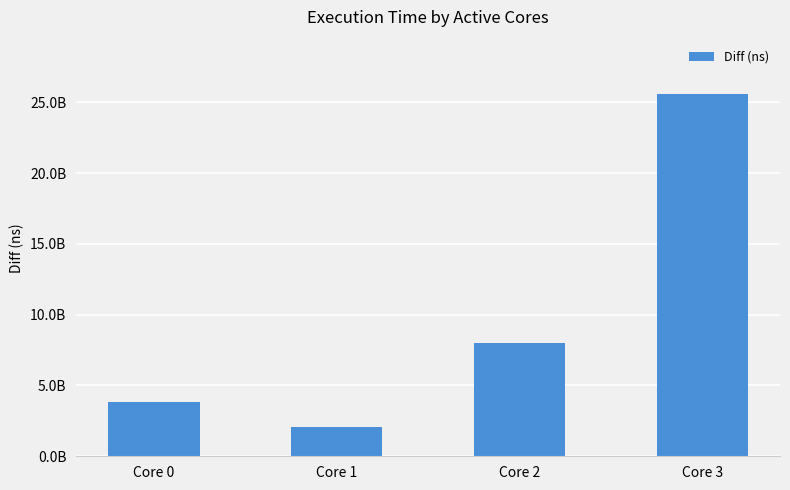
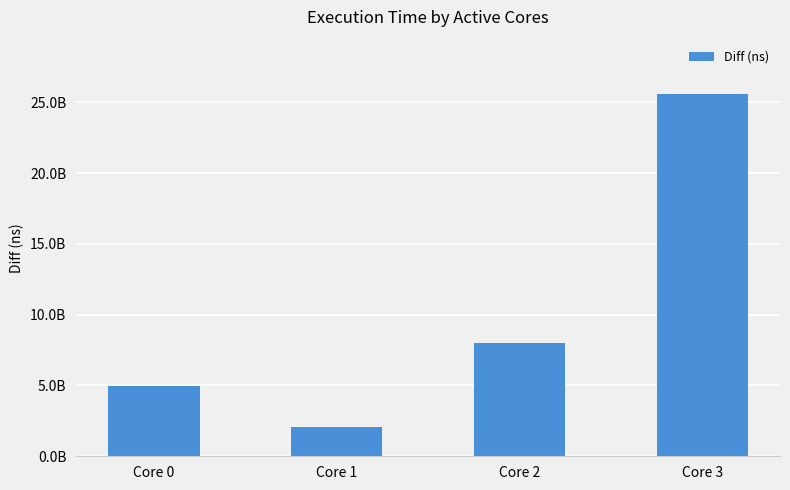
Core 0: 3800000000 -> 4900000000
